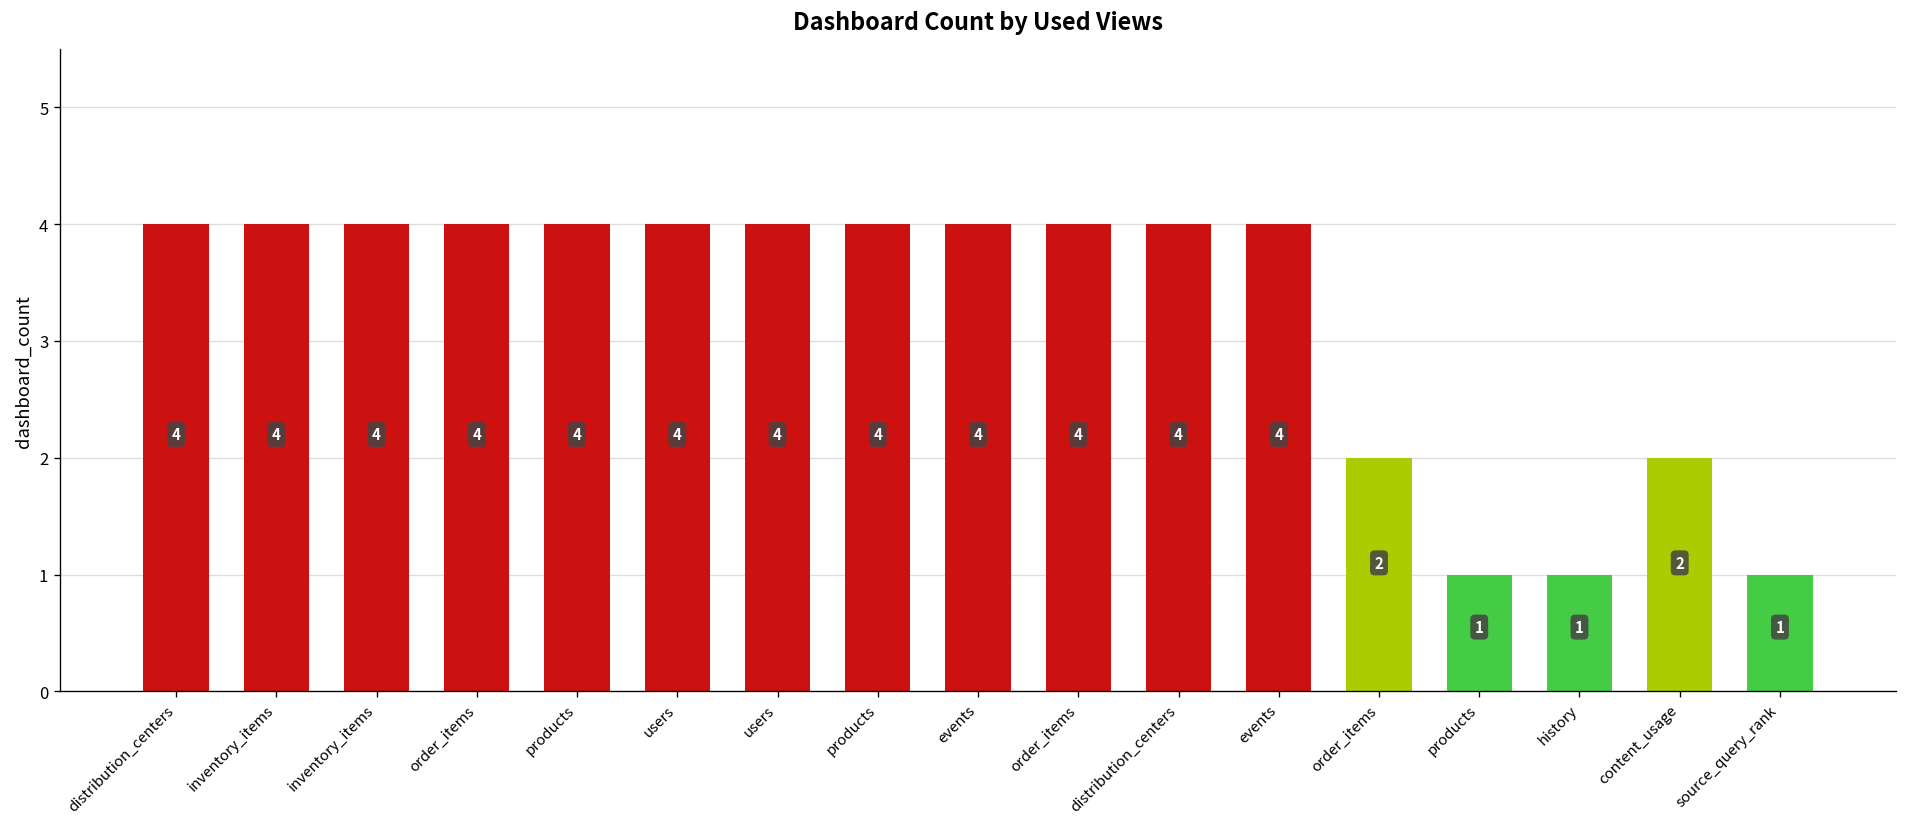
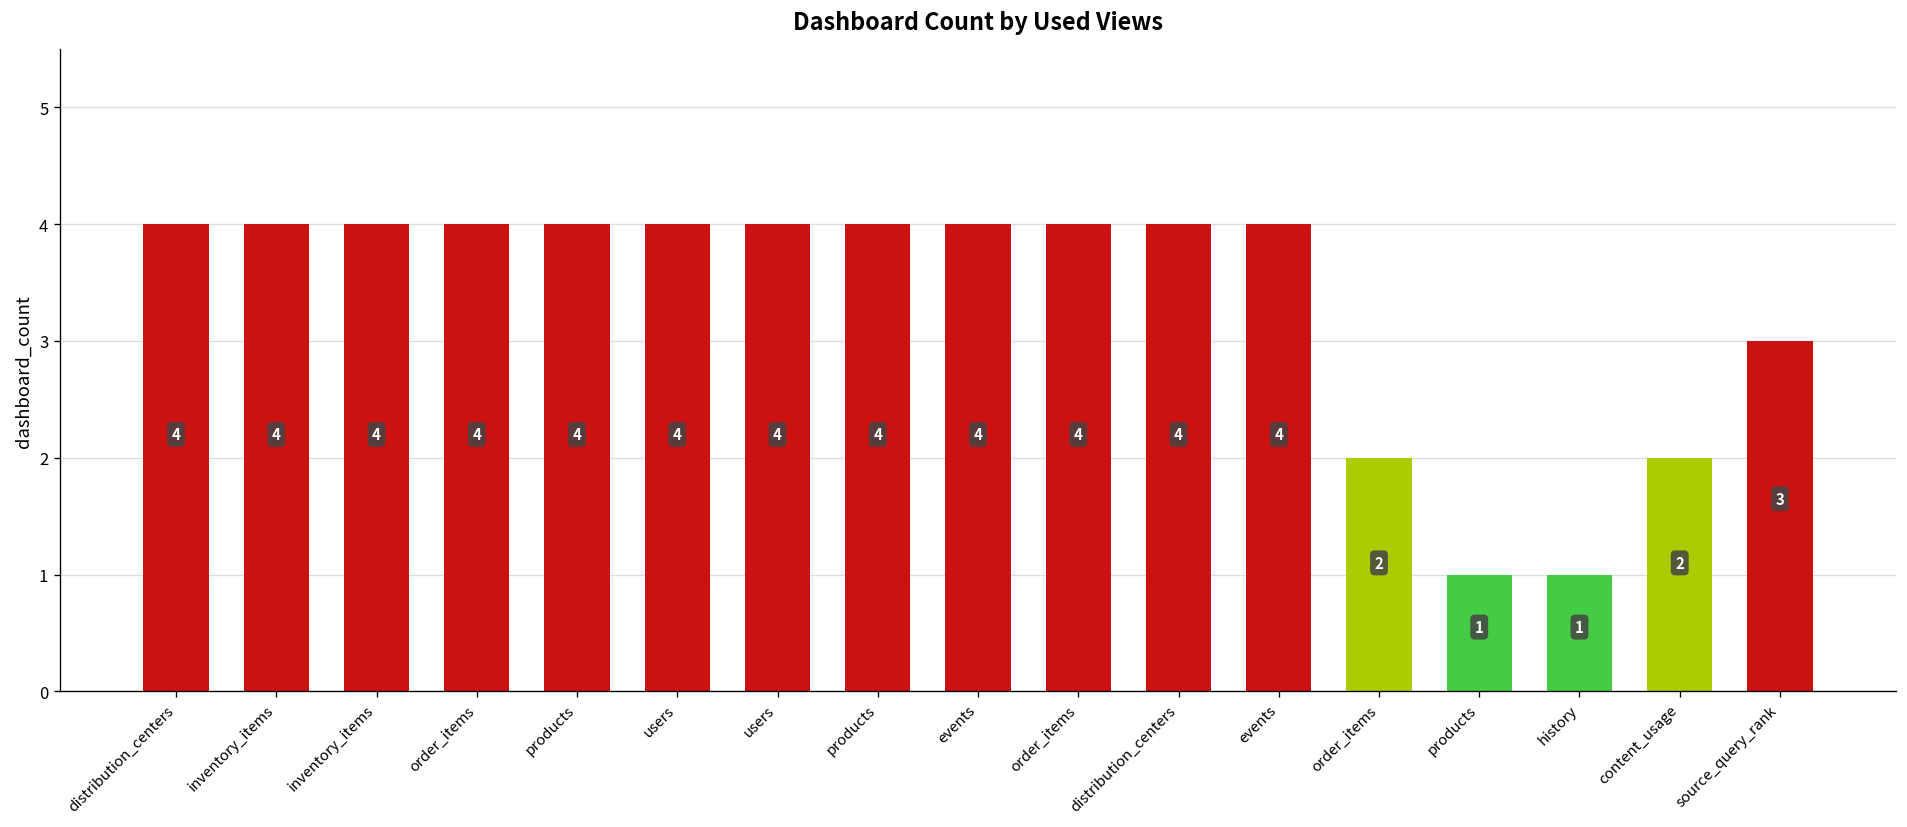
source_query_rank: 1 -> 3
